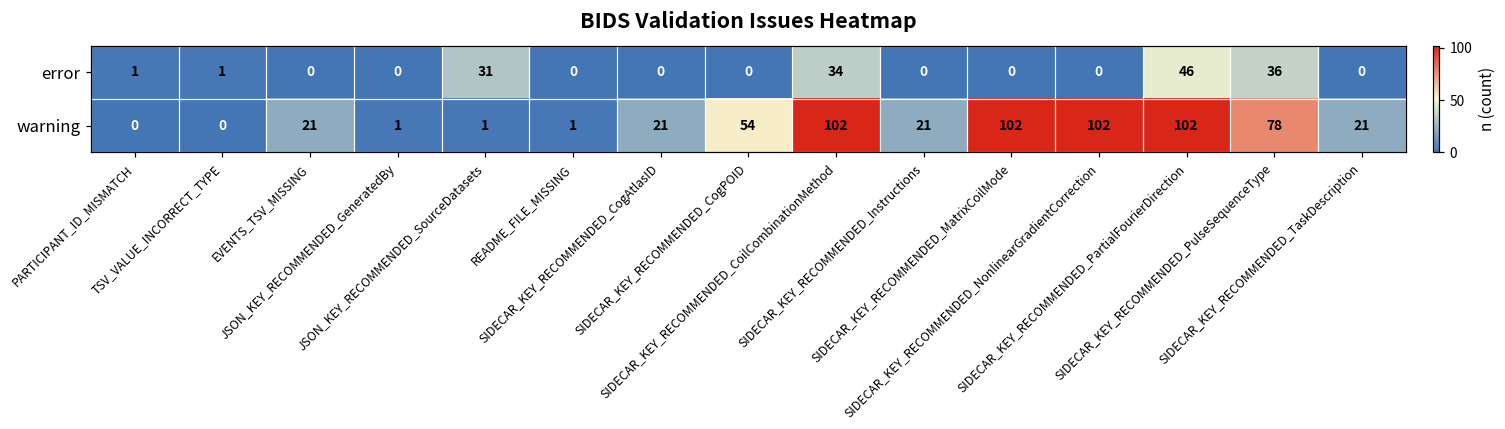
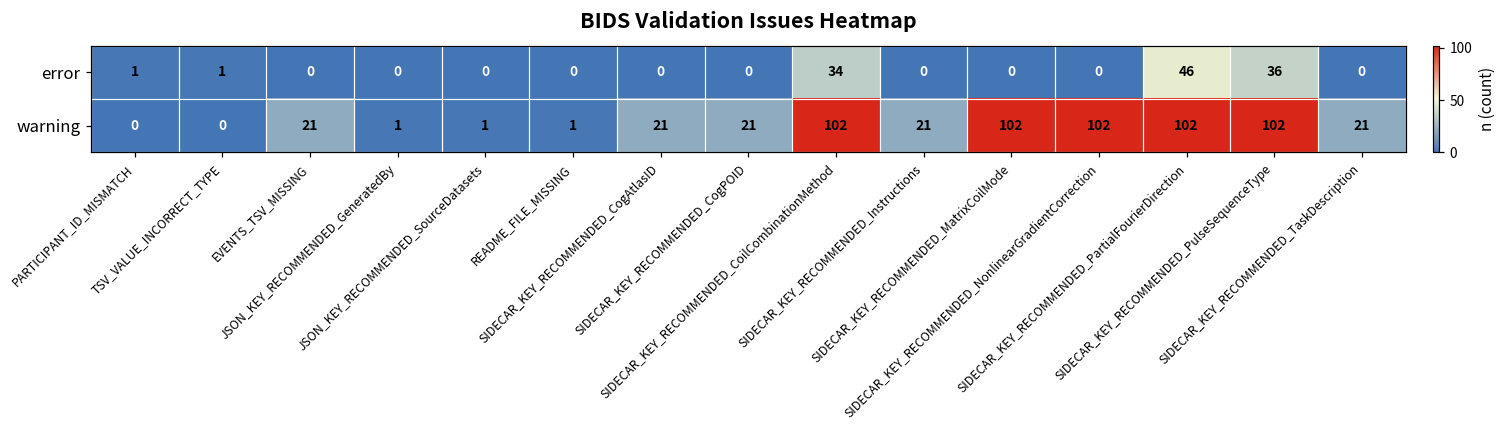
error, JSON_KEY_RECOMMENDED_SourceDatasets: 31 -> 0
warning, SIDECAR_KEY_RECOMMENDED_CogPOID: 54 -> 21
warning, SIDECAR_KEY_RECOMMENDED_PulseSequenceType: 78 -> 102
